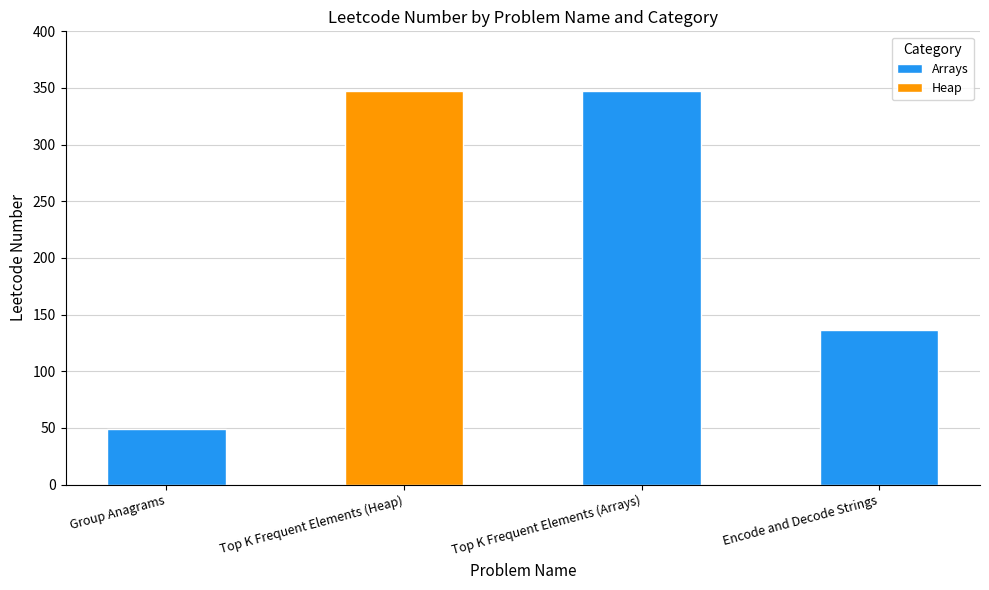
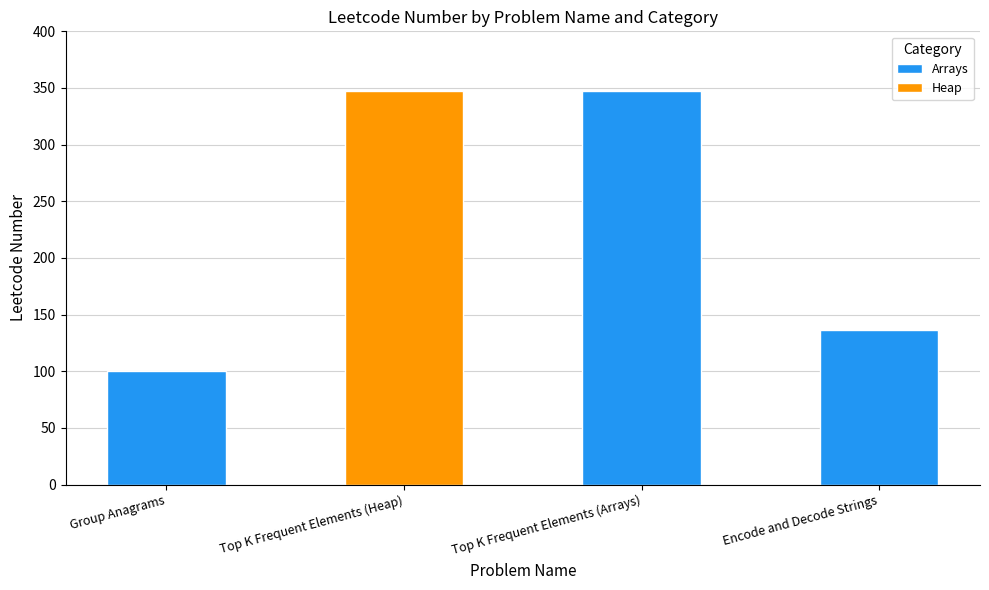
Group Anagrams: 49 -> 100
